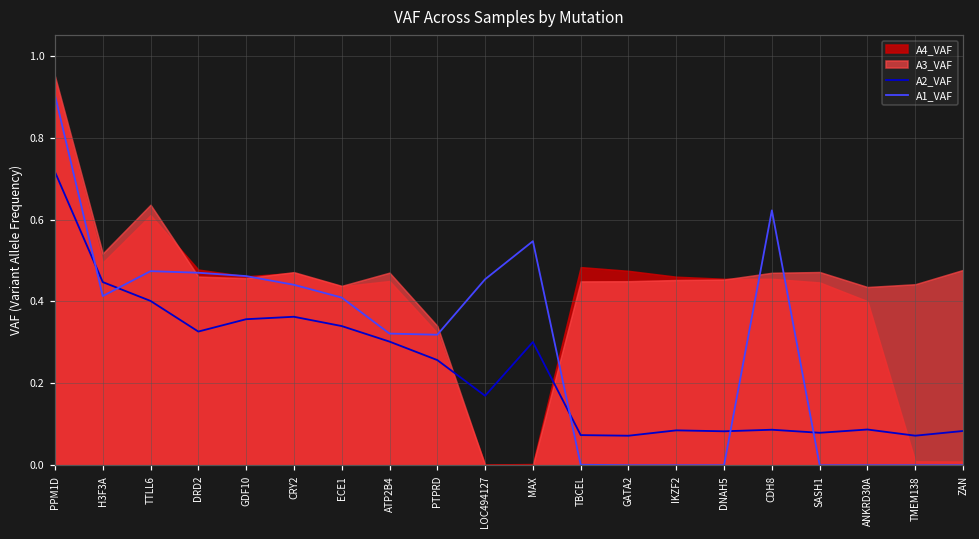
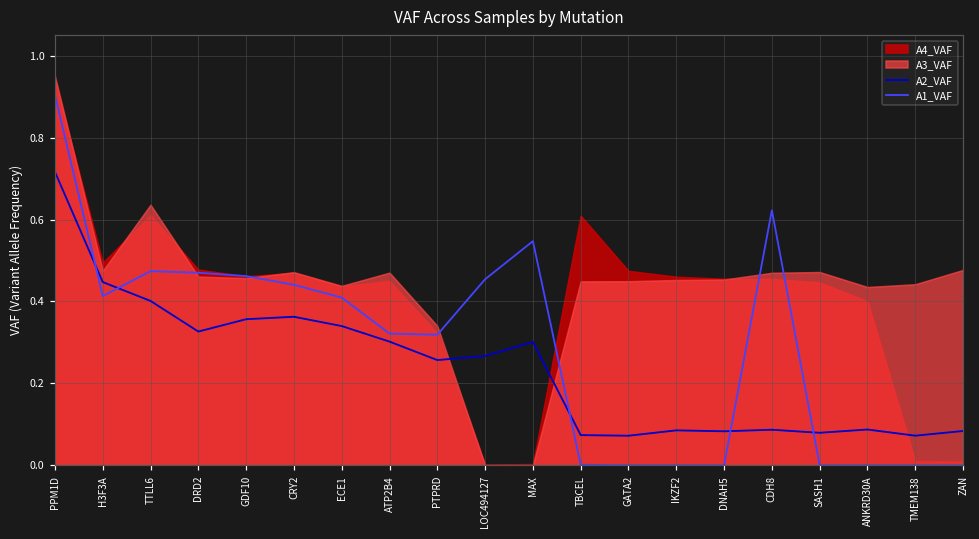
A3_VAF, H3F3A: 0.52 -> 0.47
A2_VAF, LOC494127: 0.17 -> 0.27
A4_VAF, TBCEL: 0.48 -> 0.61
